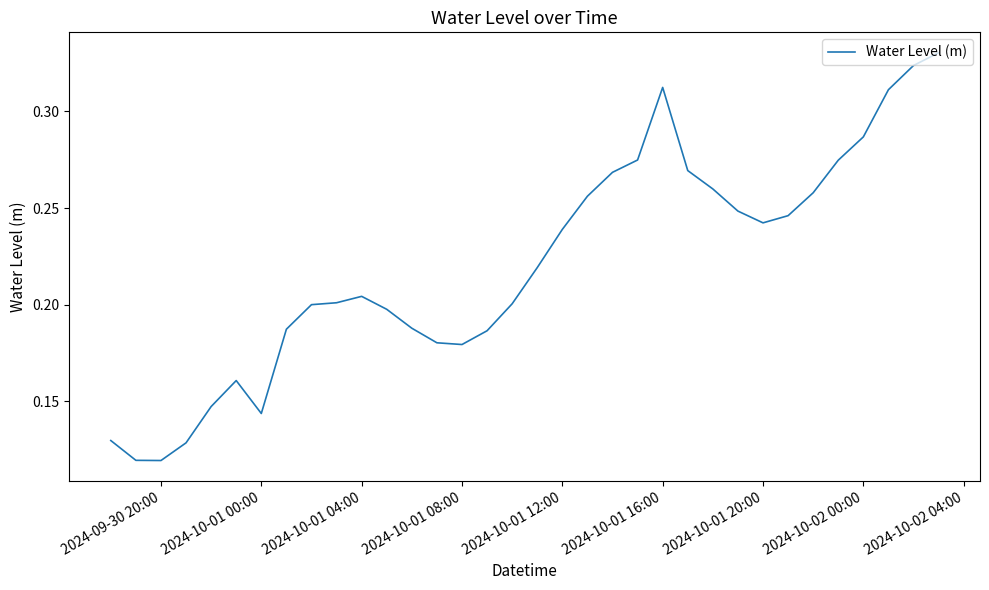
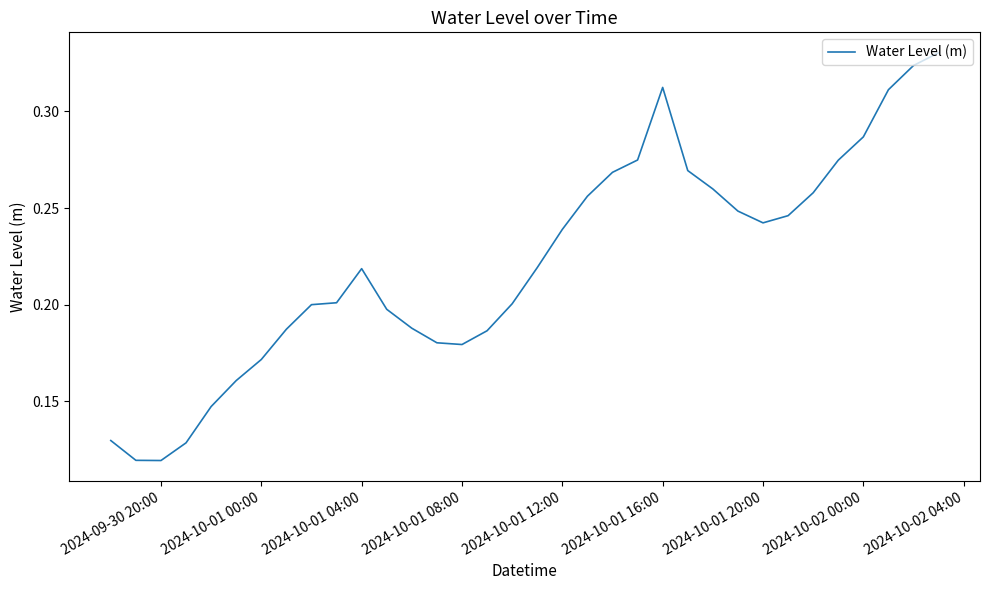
2024-10-01 00:00: 0.144 -> 0.172
2024-10-01 04:00: 0.204 -> 0.219
